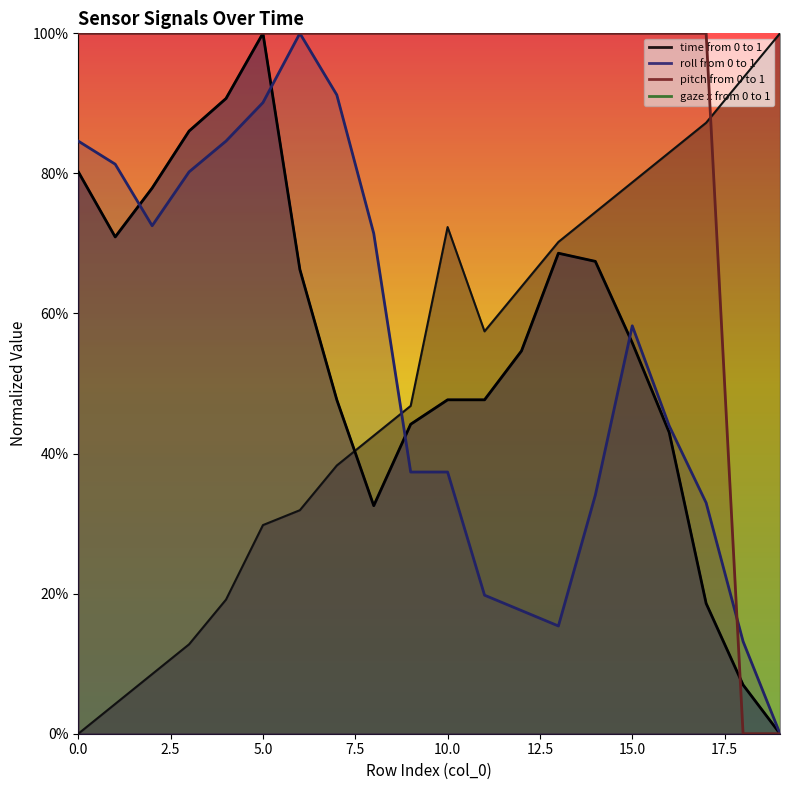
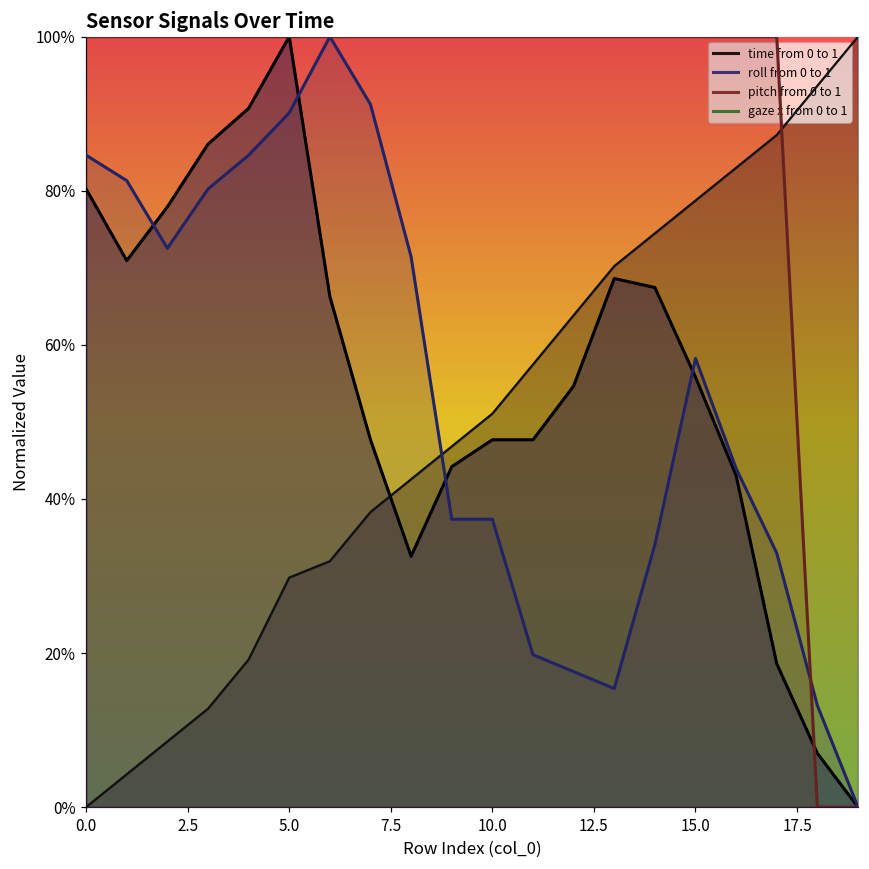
time from 0 to 1, 10.0: 72% -> 51%
